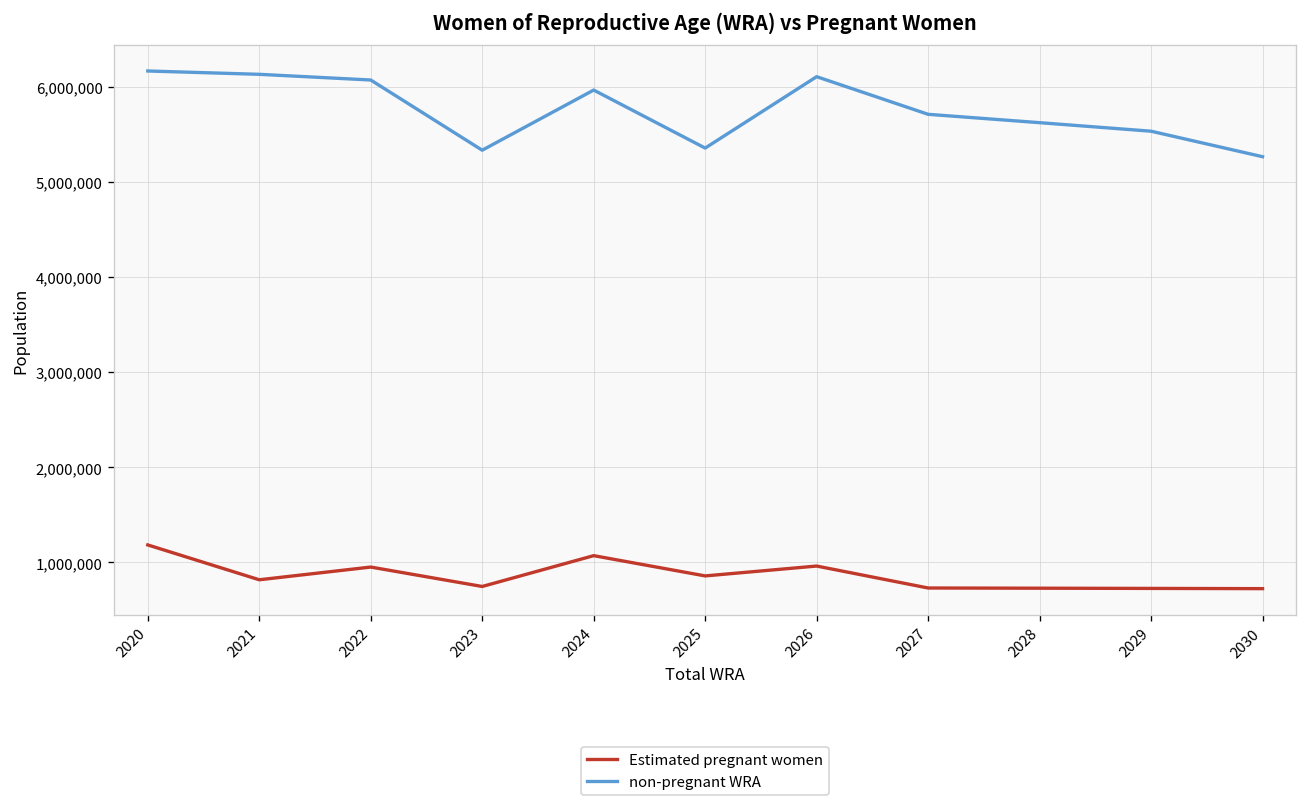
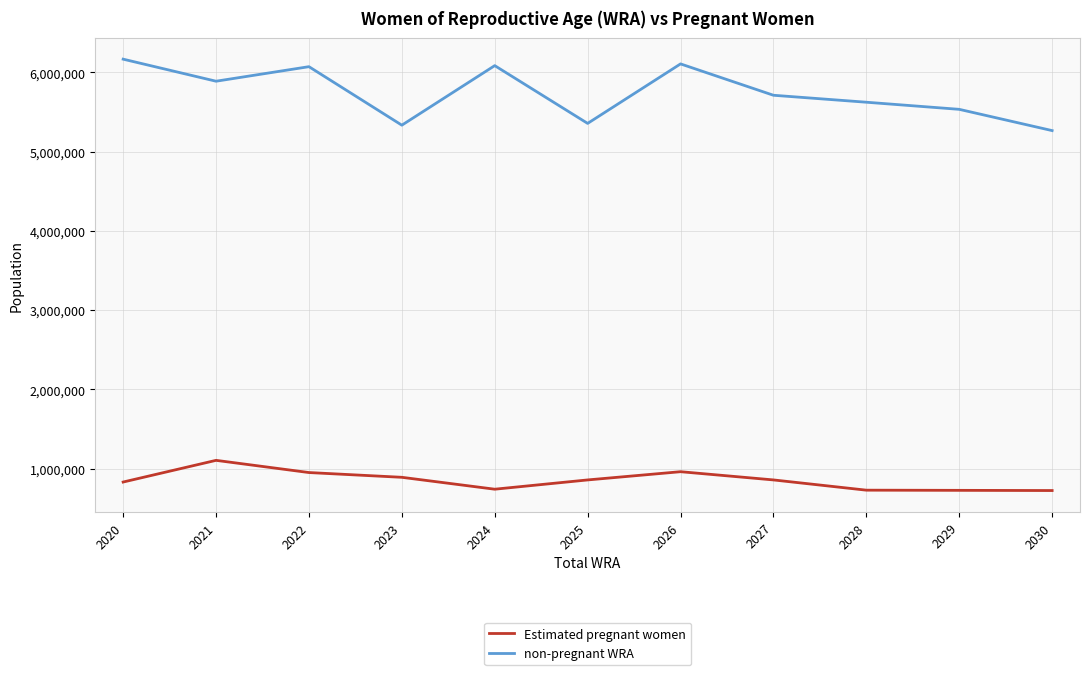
Estimated pregnant women, 2020: 1,200,000 -> 800,000
Estimated pregnant women, 2021: 800,000 -> 1,100,000
non-pregnant WRA, 2021: 6,100,000 -> 5,900,000
Estimated pregnant women, 2023: 700,000 -> 900,000
Estimated pregnant women, 2024: 1,100,000 -> 700,000
non-pregnant WRA, 2024: 6,000,000 -> 6,100,000
Estimated pregnant women, 2027: 700,000 -> 900,000
